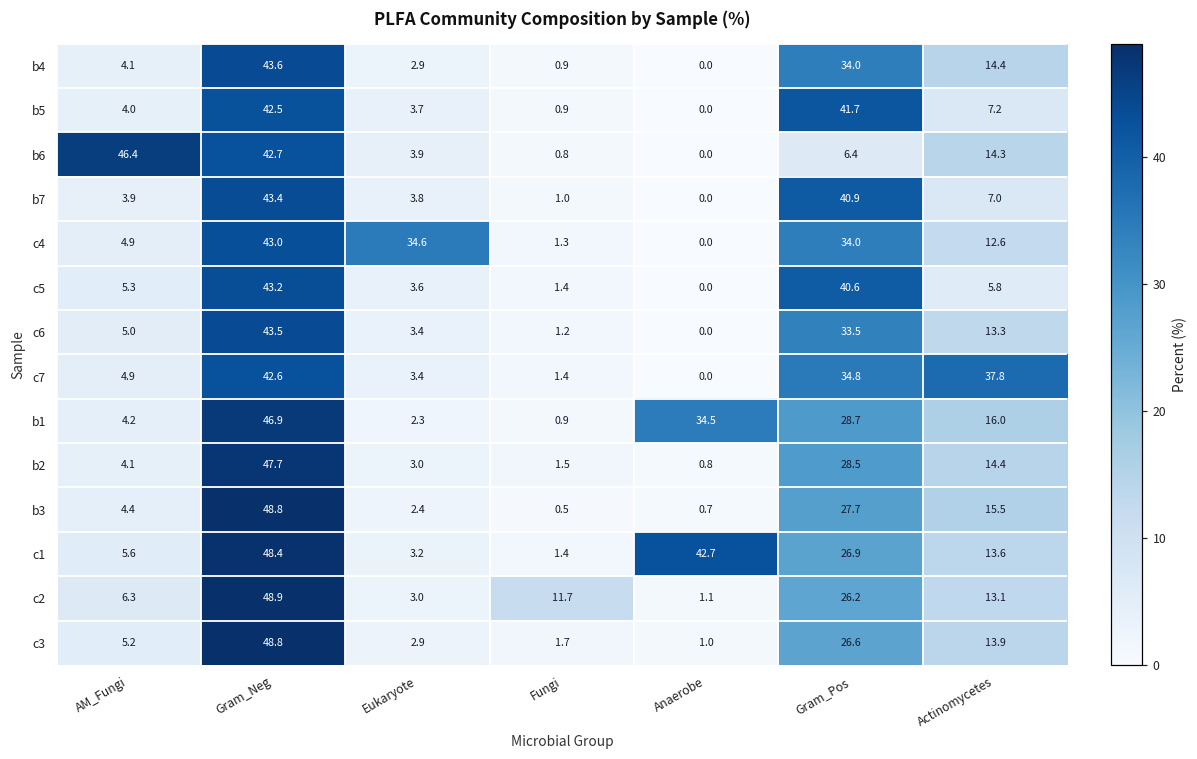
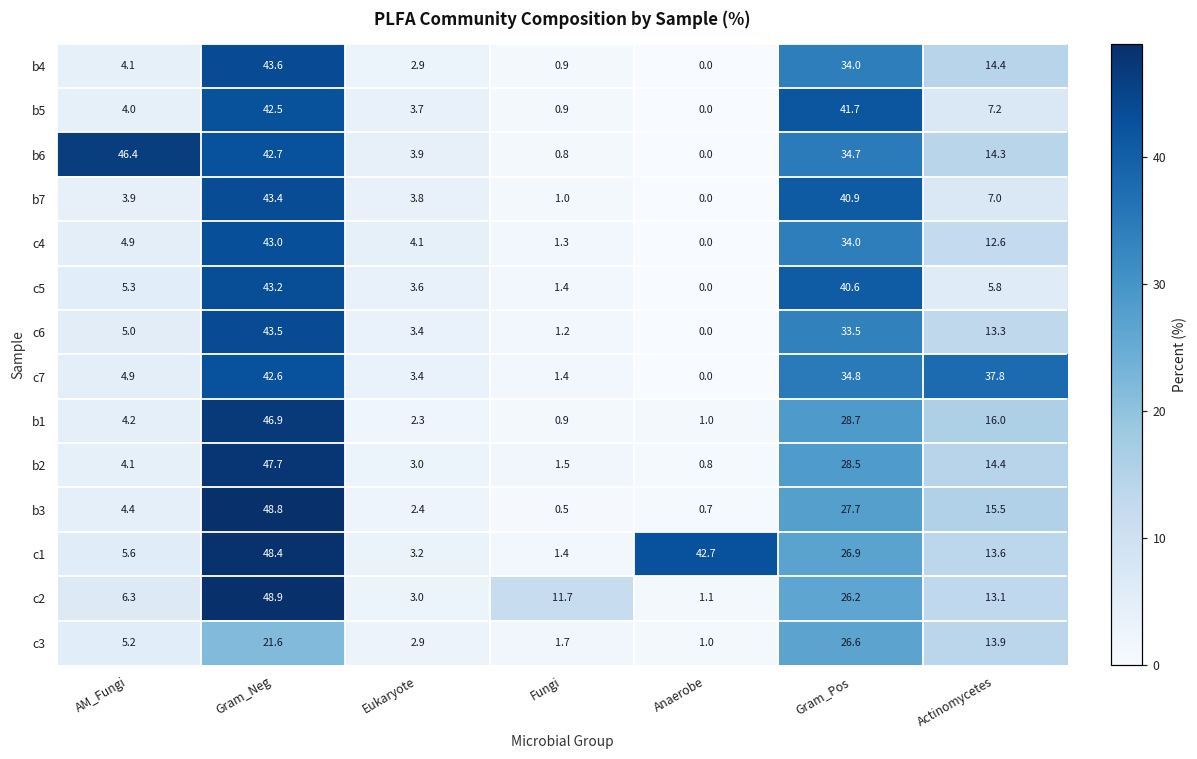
b6, Gram_Pos: 6.4 -> 34.7
c4, Eukaryote: 34.6 -> 4.1
b1, Anaerobe: 34.5 -> 1.0
c3, Gram_Neg: 48.8 -> 21.6
